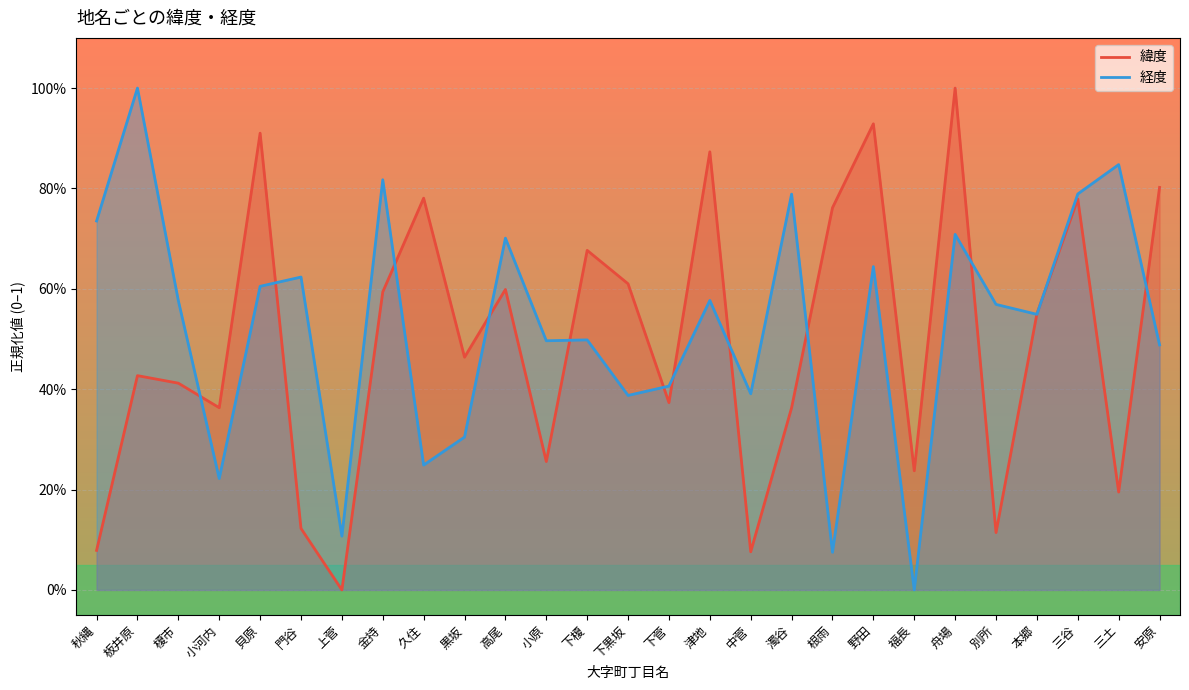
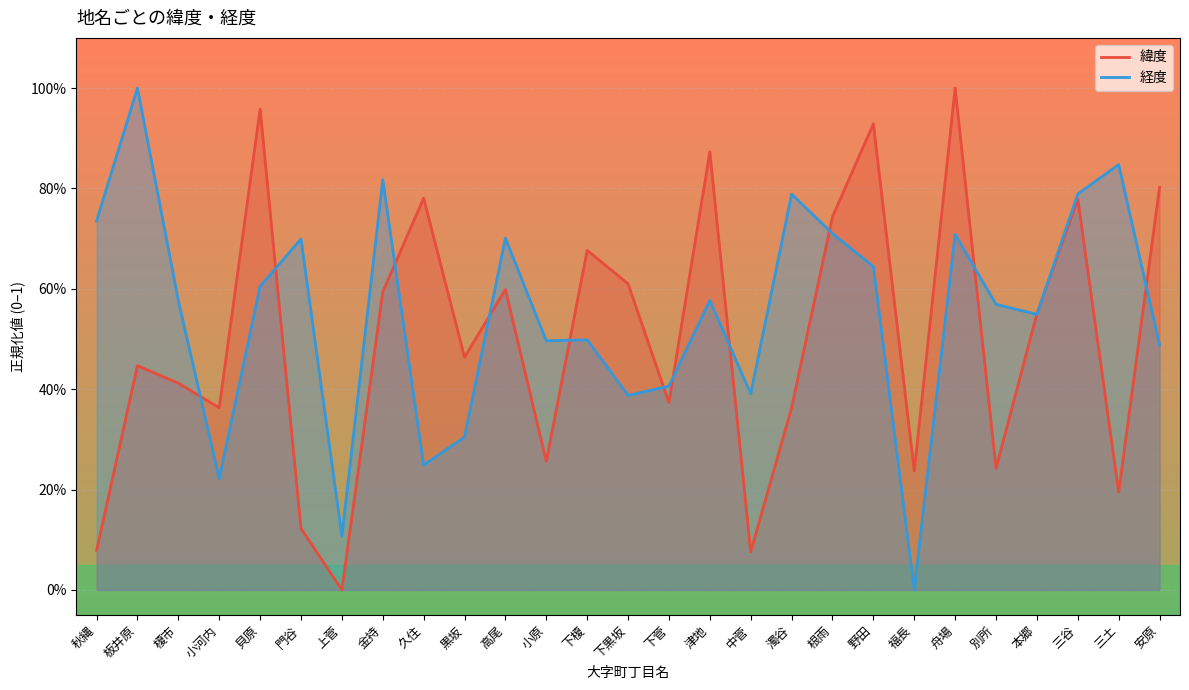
緯度, 板井原: 43% -> 45%
緯度, 貝原: 91% -> 96%
経度, 門谷: 62% -> 70%
緯度, 根雨: 76% -> 74%
経度, 根雨: 7% -> 71%
緯度, 別所: 11% -> 24%
